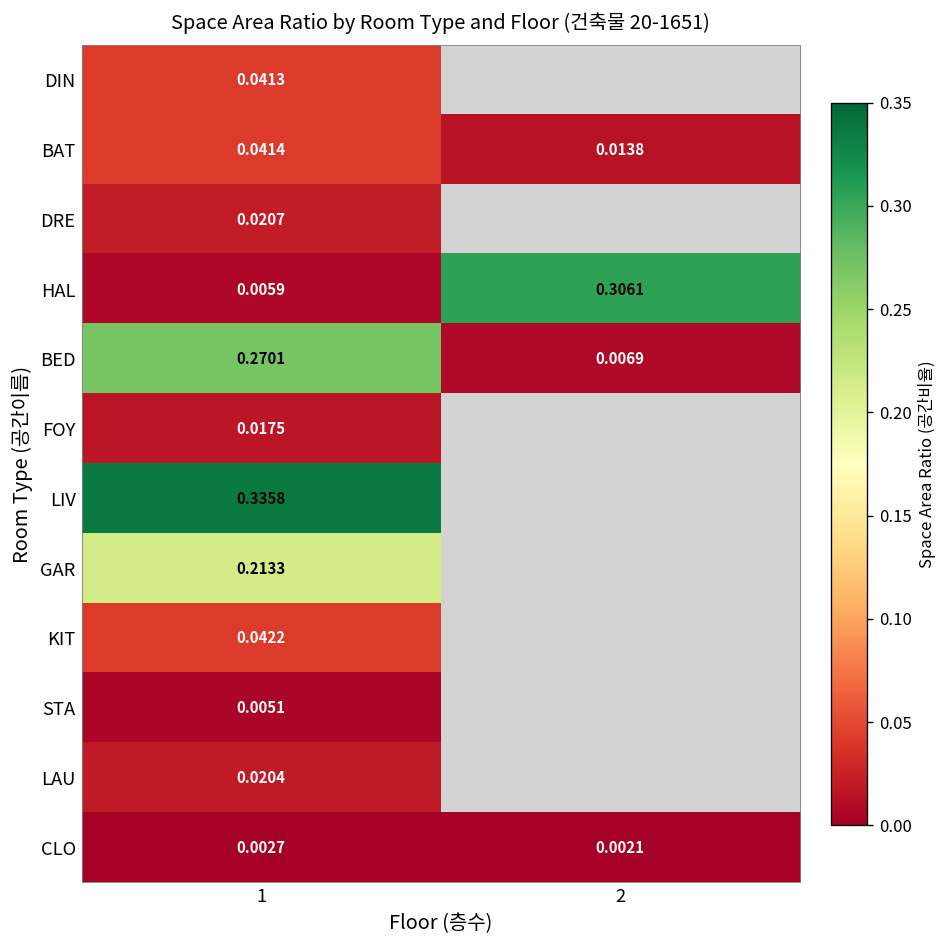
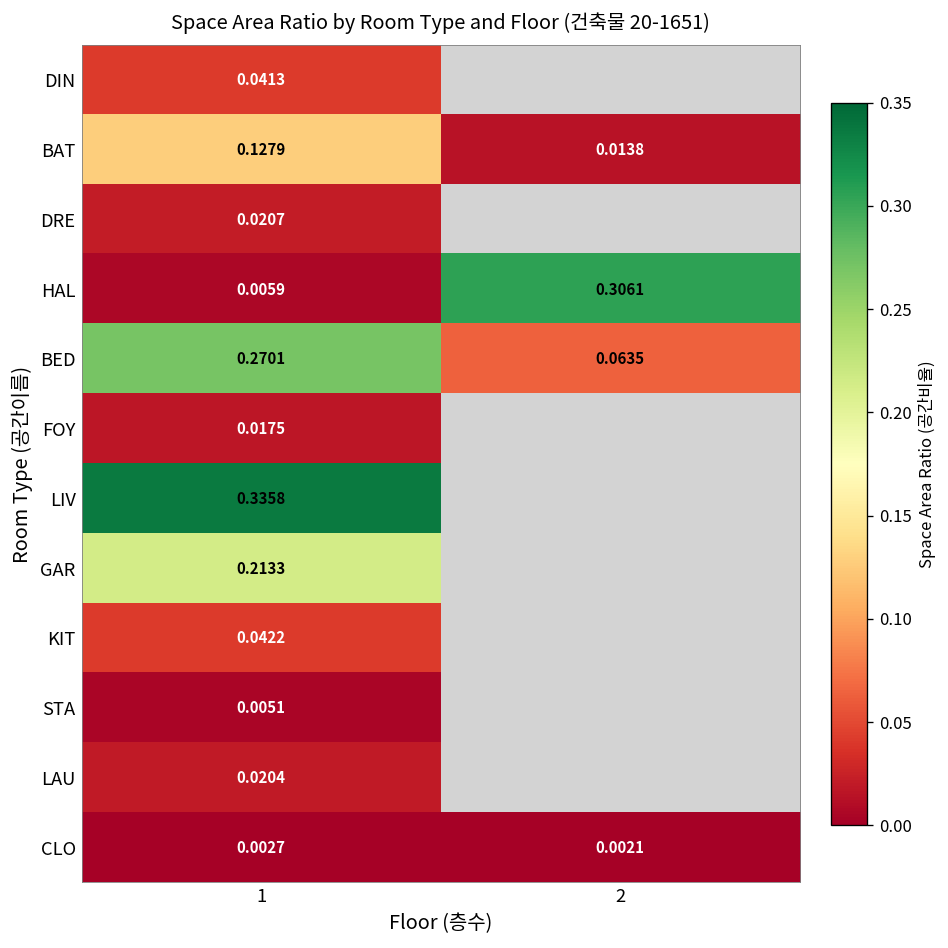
BAT, 1: 0.0414 -> 0.1279
BED, 2: 0.0069 -> 0.0635
